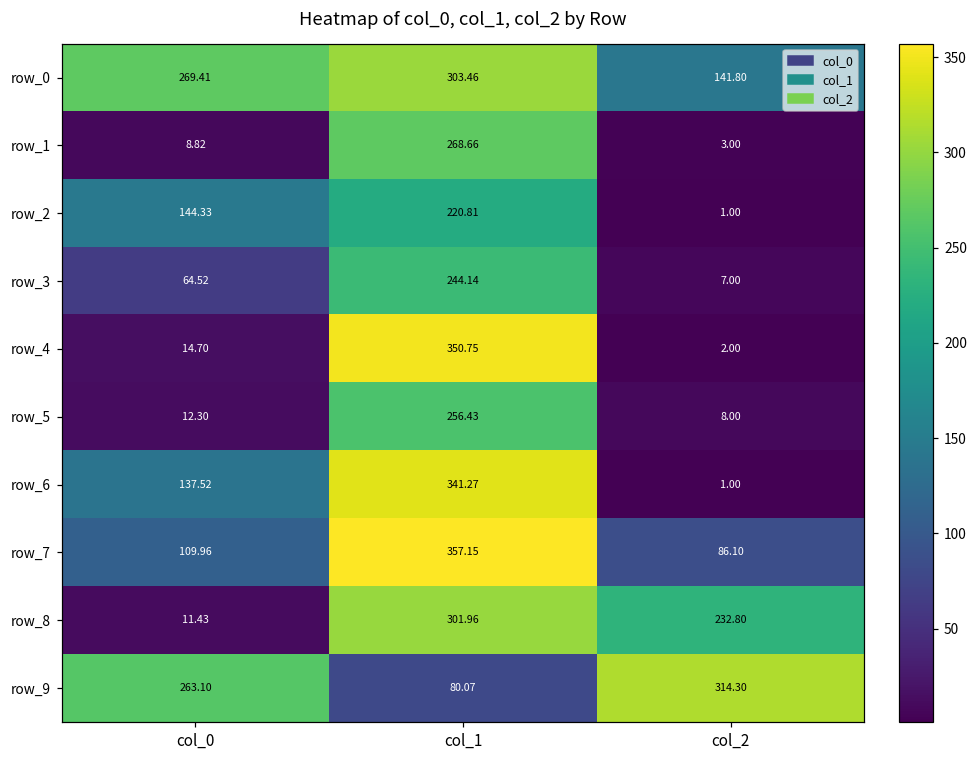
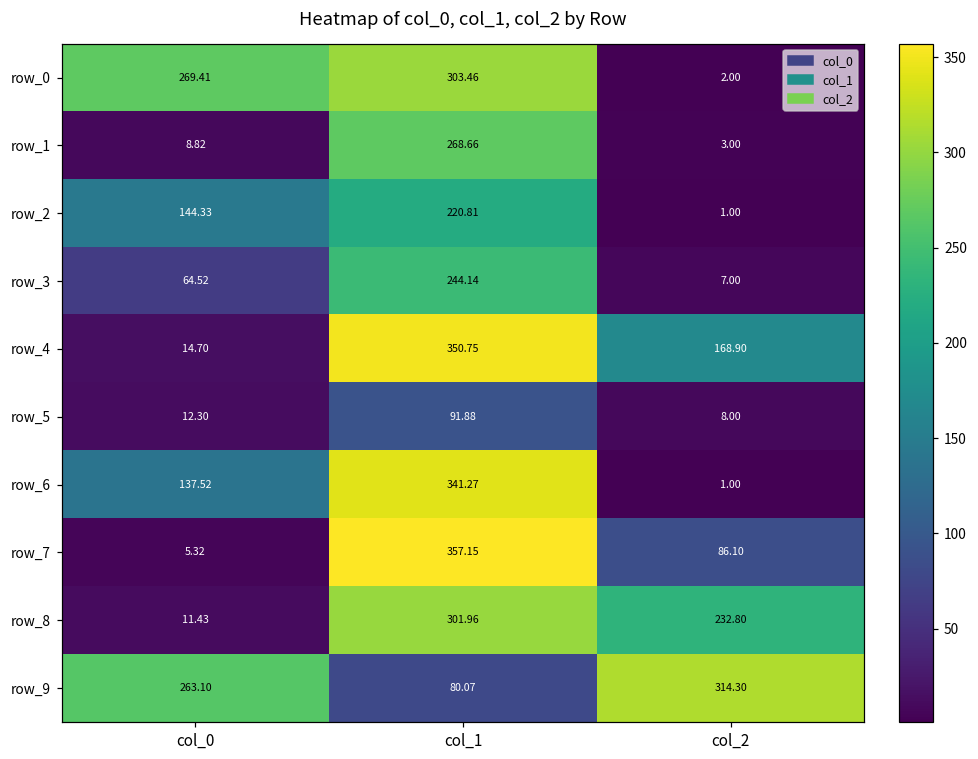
row_0, col_2: 141.80 -> 2.00
row_4, col_2: 2.00 -> 168.90
row_5, col_1: 256.43 -> 91.88
row_7, col_0: 109.96 -> 5.32
